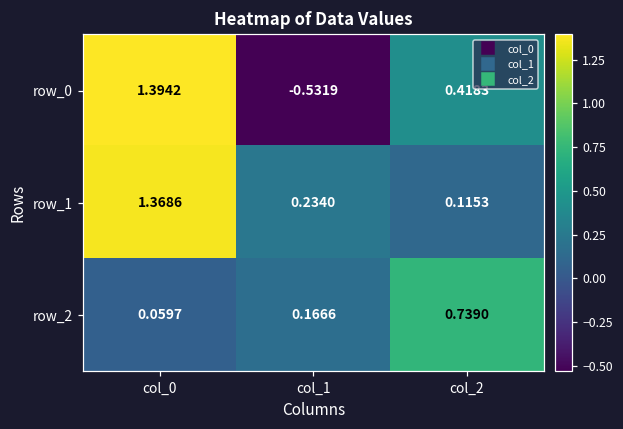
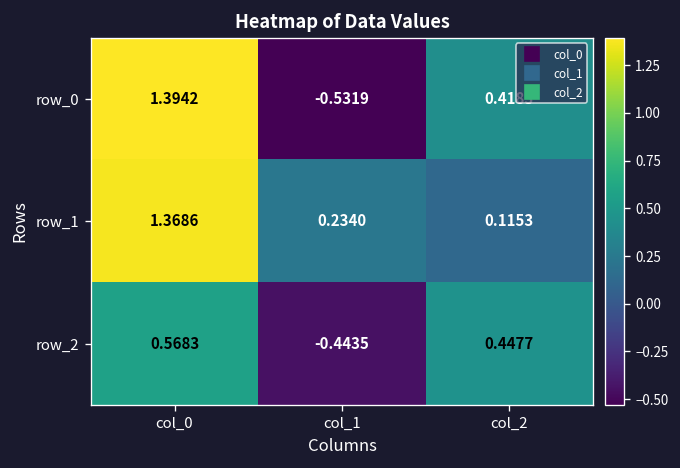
row_2, col_0: 0.0597 -> 0.5683
row_2, col_1: 0.1666 -> -0.4435
row_2, col_2: 0.7390 -> 0.4477
